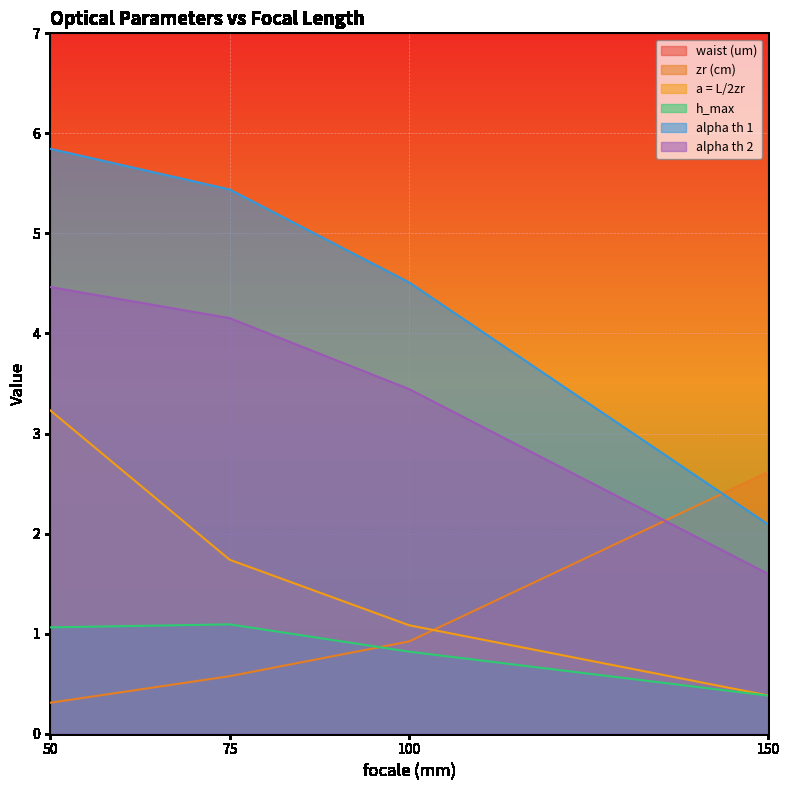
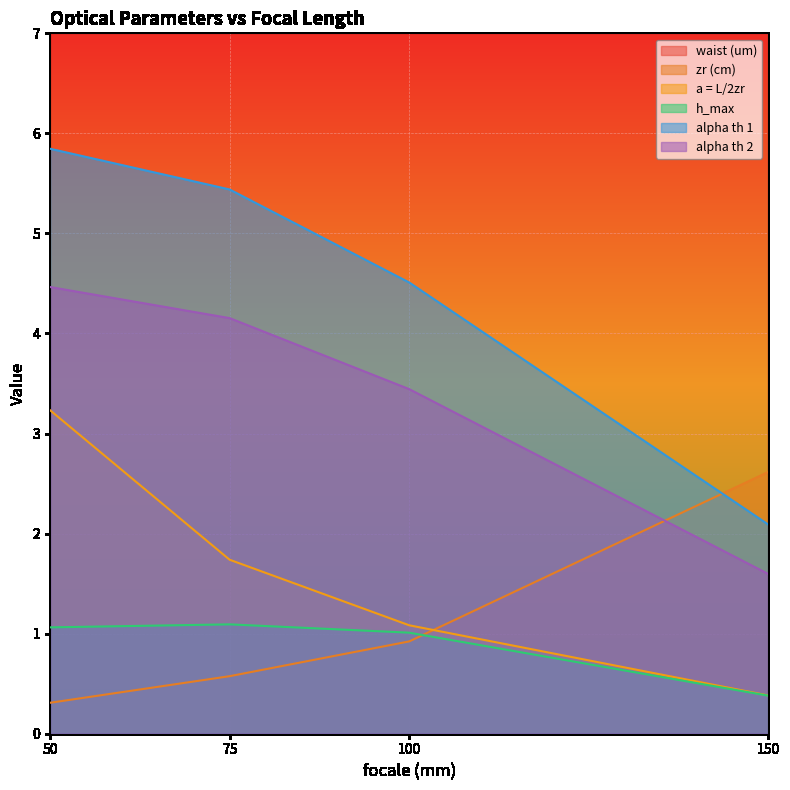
h_max, 100: 0.82 -> 1.01
